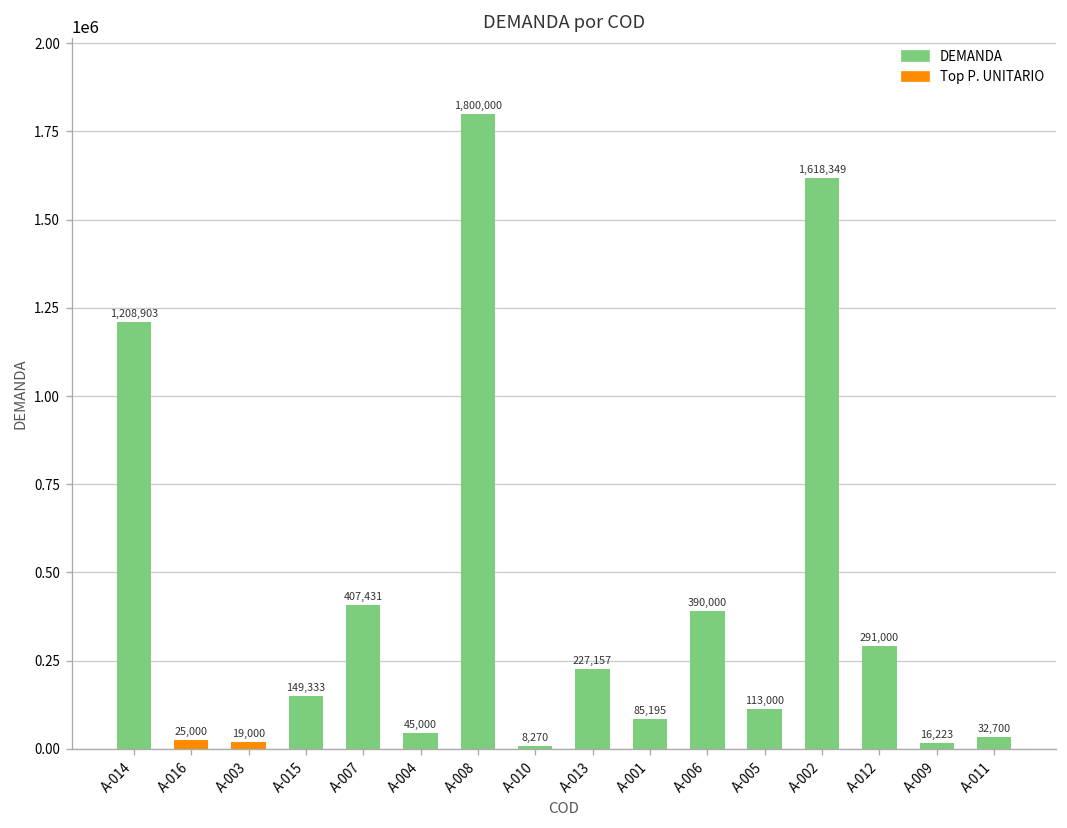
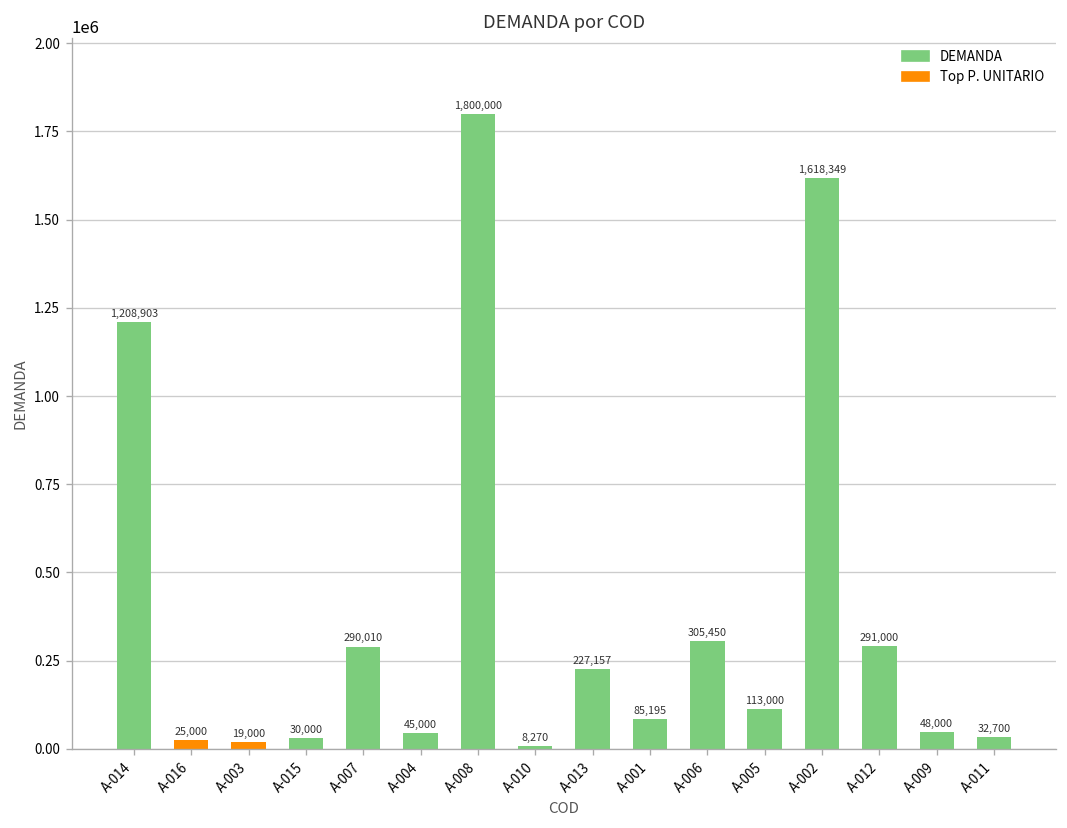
A-015: 149,333 -> 30,000
A-007: 407,431 -> 290,010
A-006: 390,000 -> 305,450
A-009: 16,223 -> 48,000
